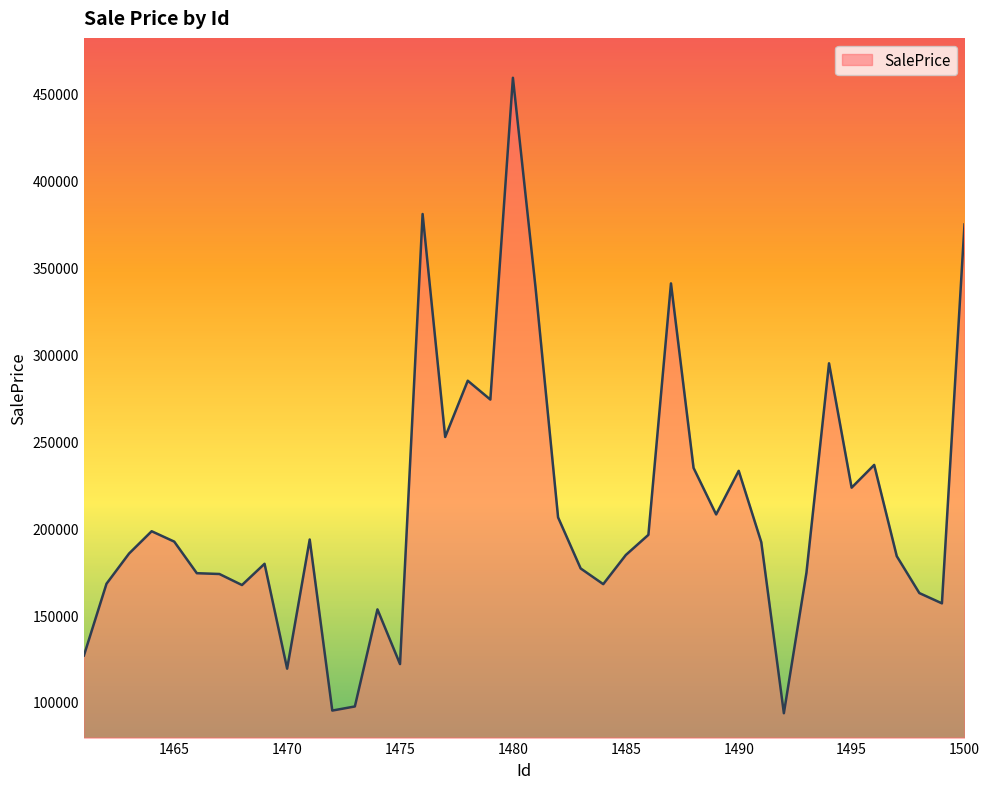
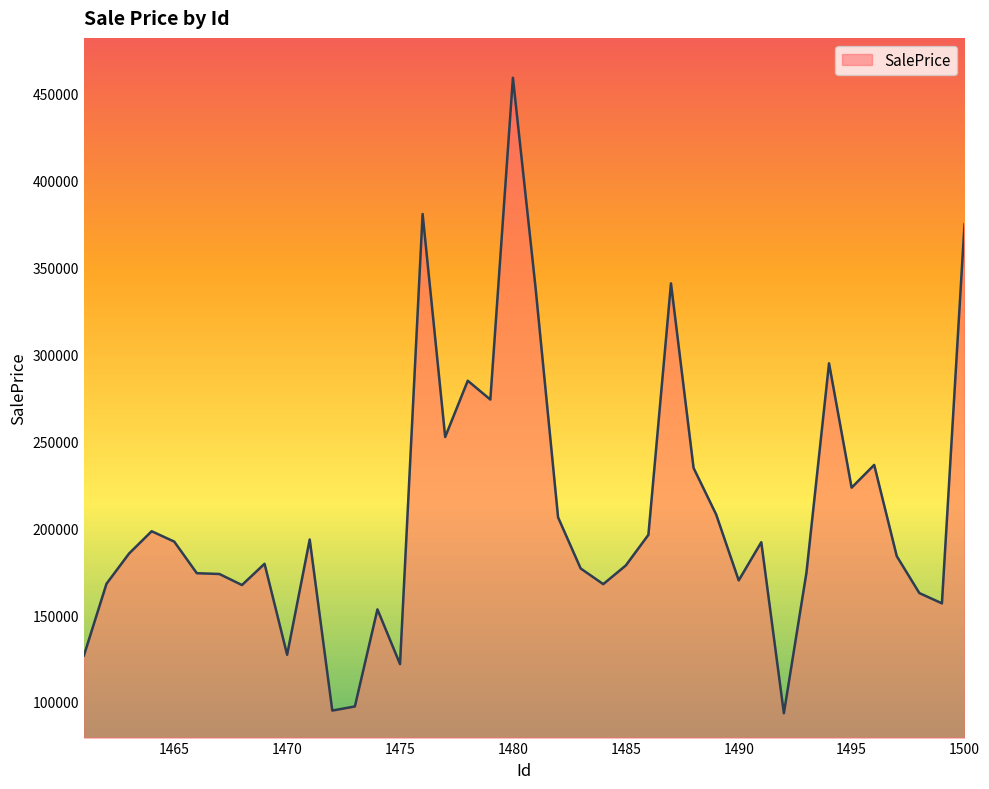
1470: 119000 -> 127000
1485: 185000 -> 179000
1490: 233000 -> 170000
